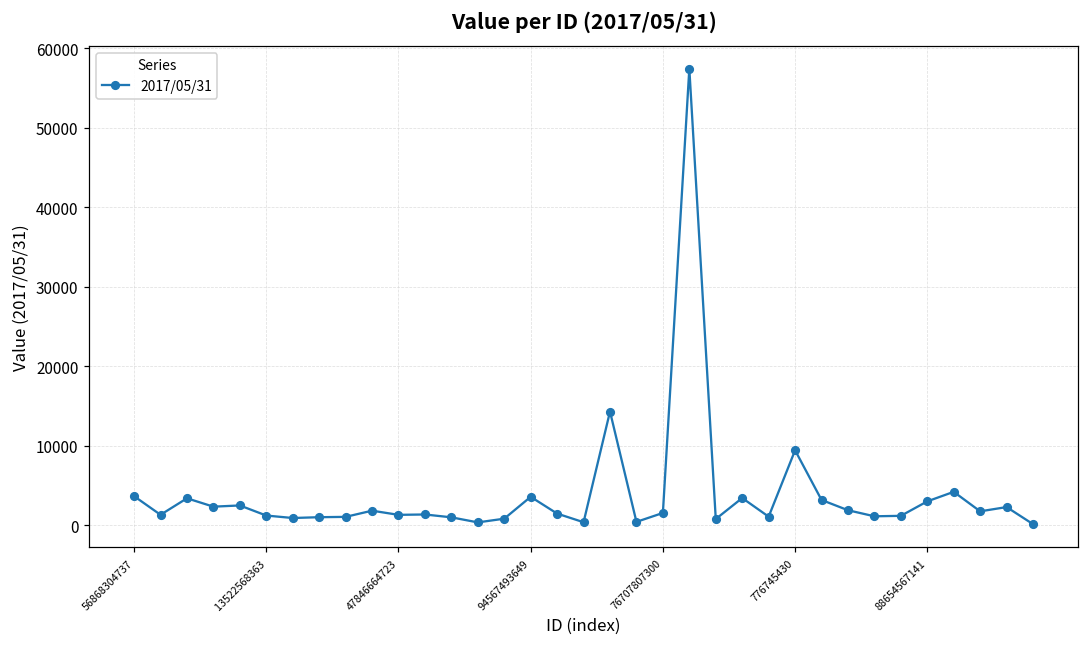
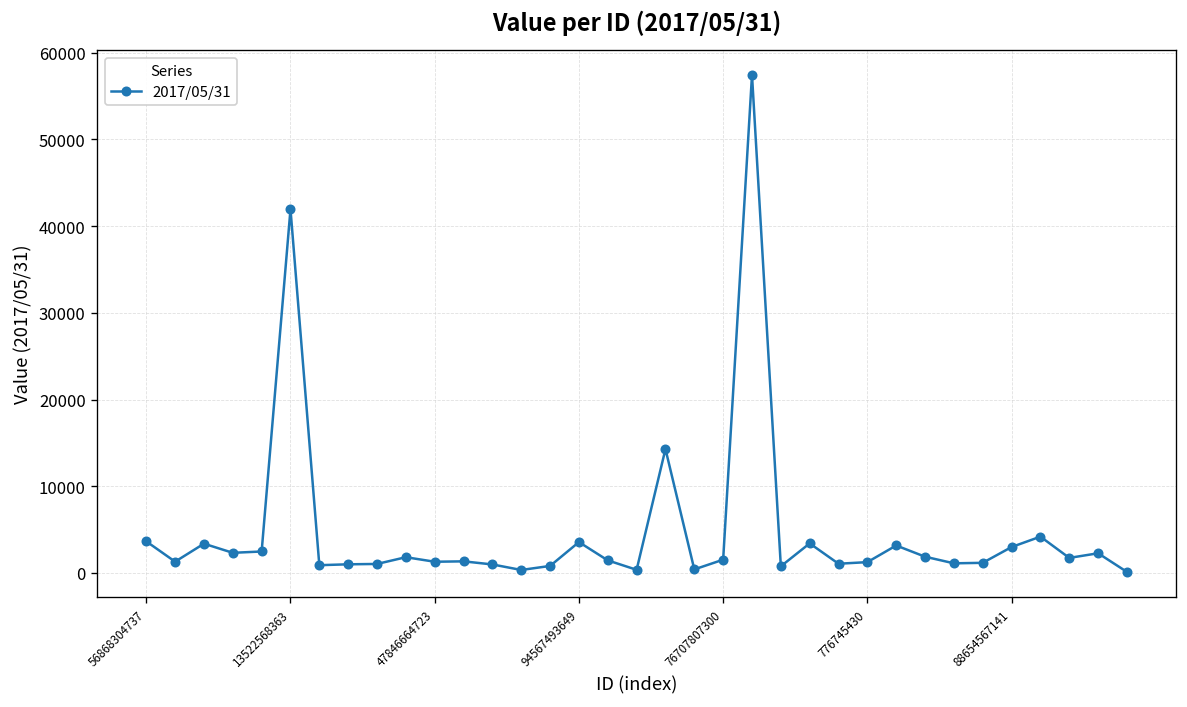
13522568363: 1000 -> 42000
776745430: 9000 -> 1000
